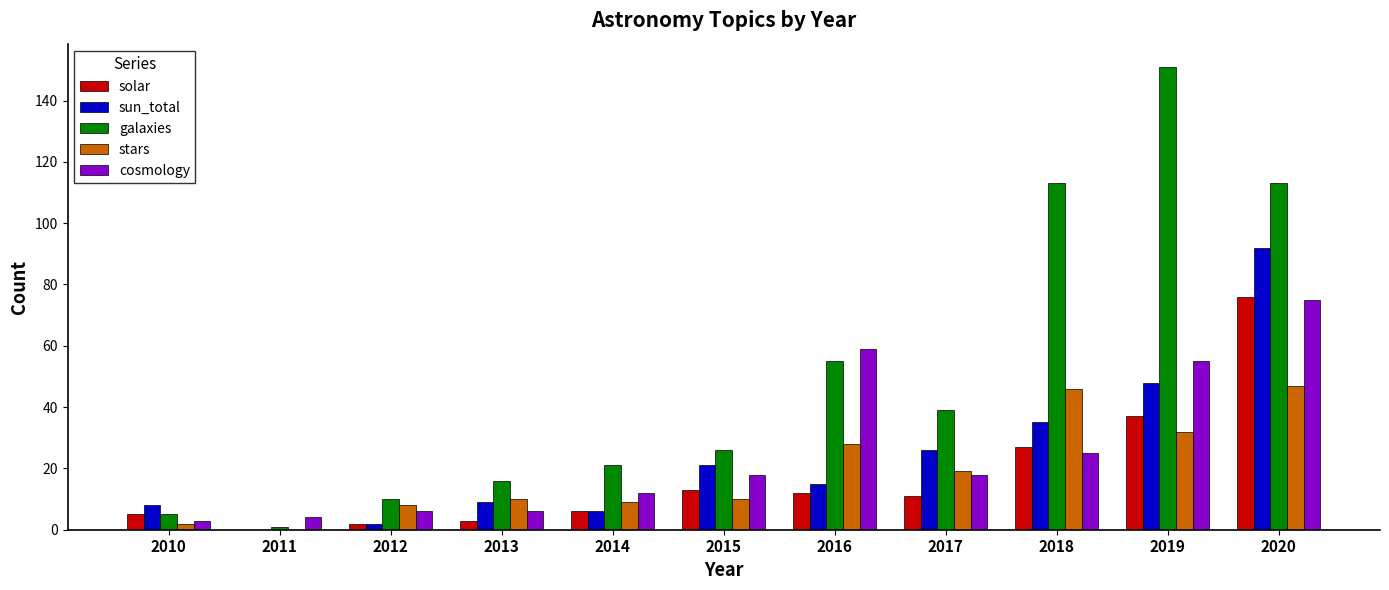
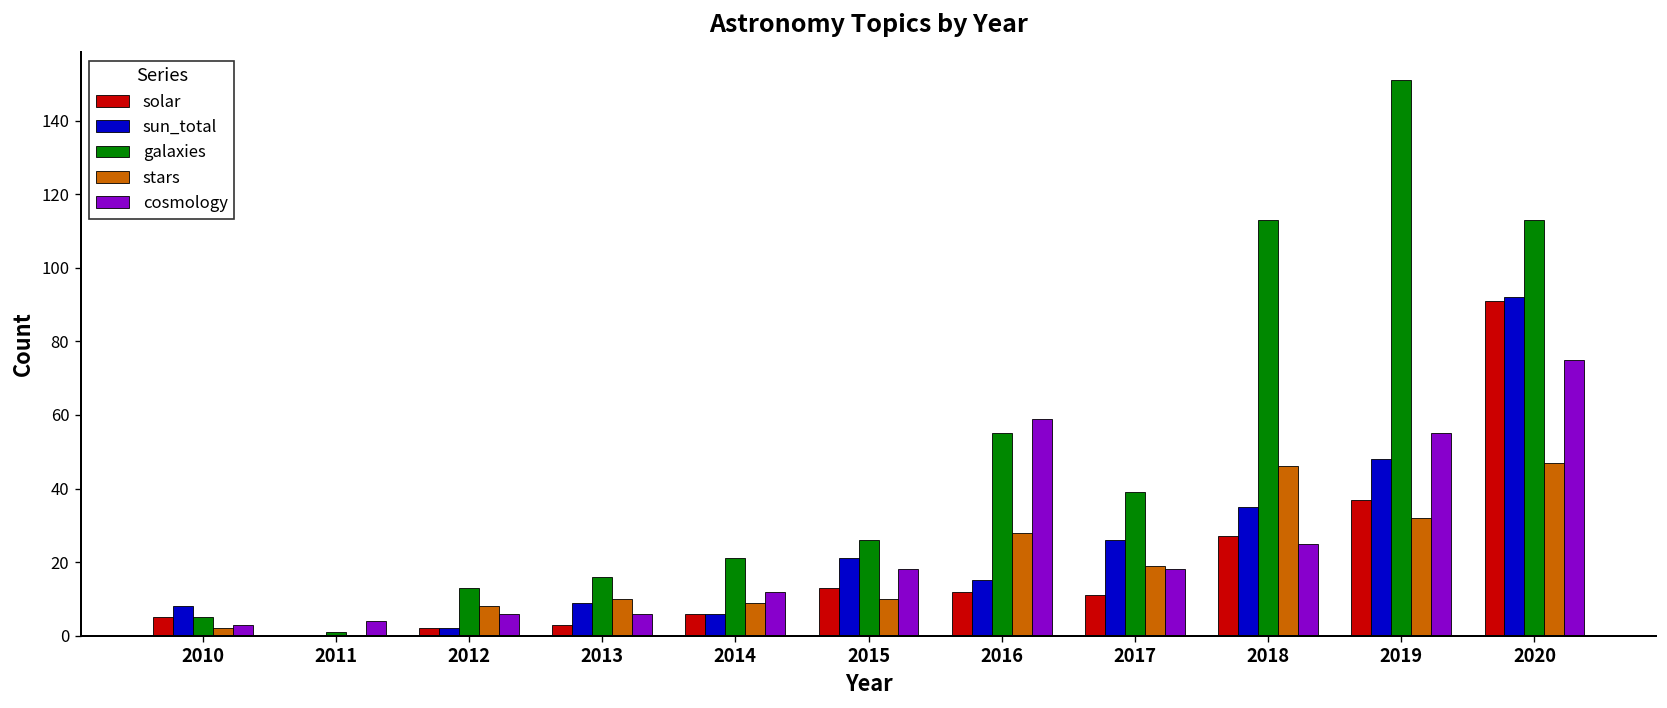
galaxies, 2012: 10 -> 13
solar, 2020: 76 -> 91
